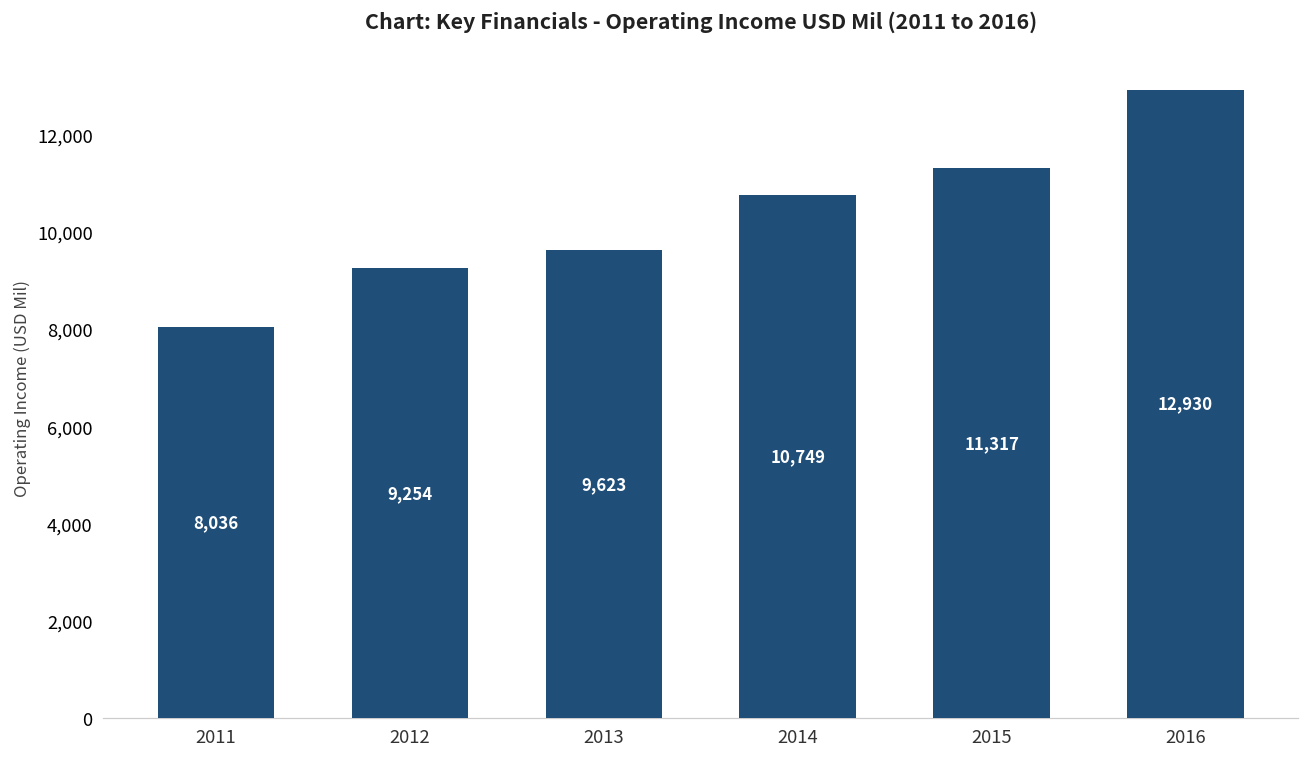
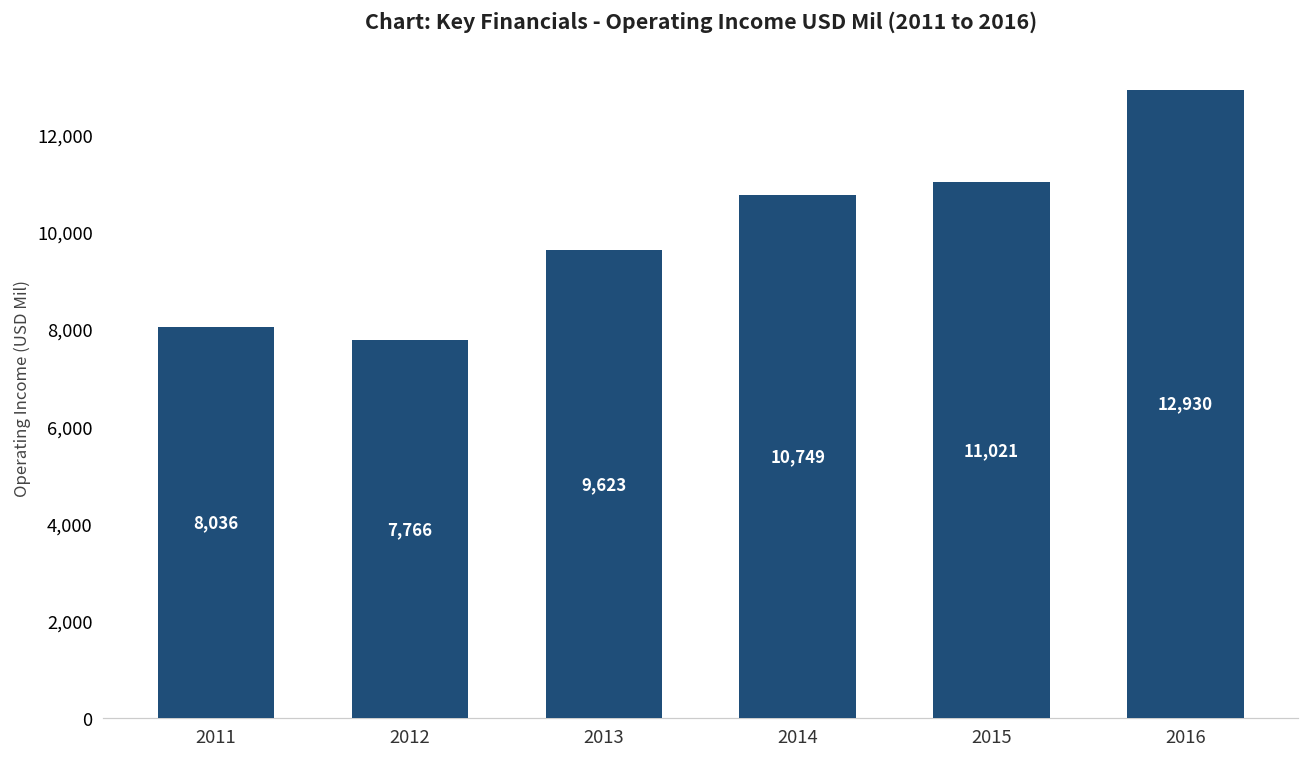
2012: 9,254 -> 7,766
2015: 11,317 -> 11,021
